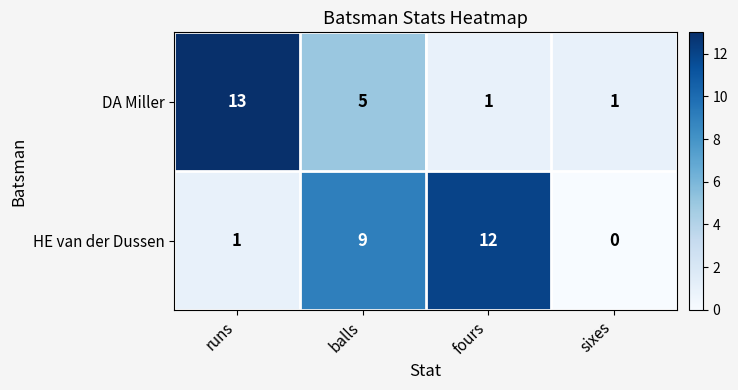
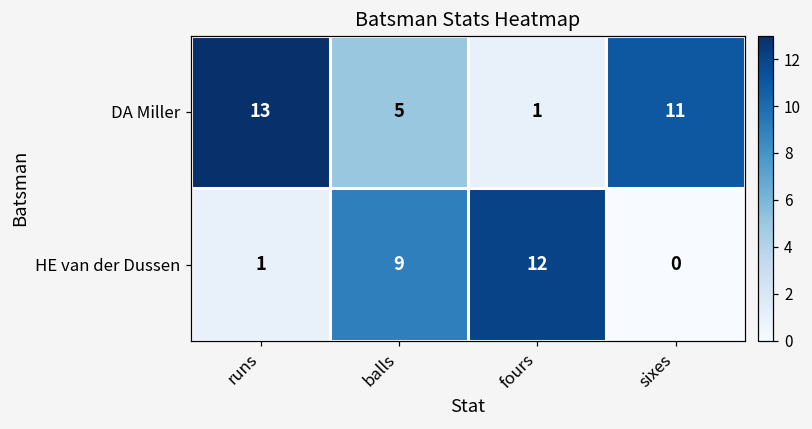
DA Miller, sixes: 1 -> 11
